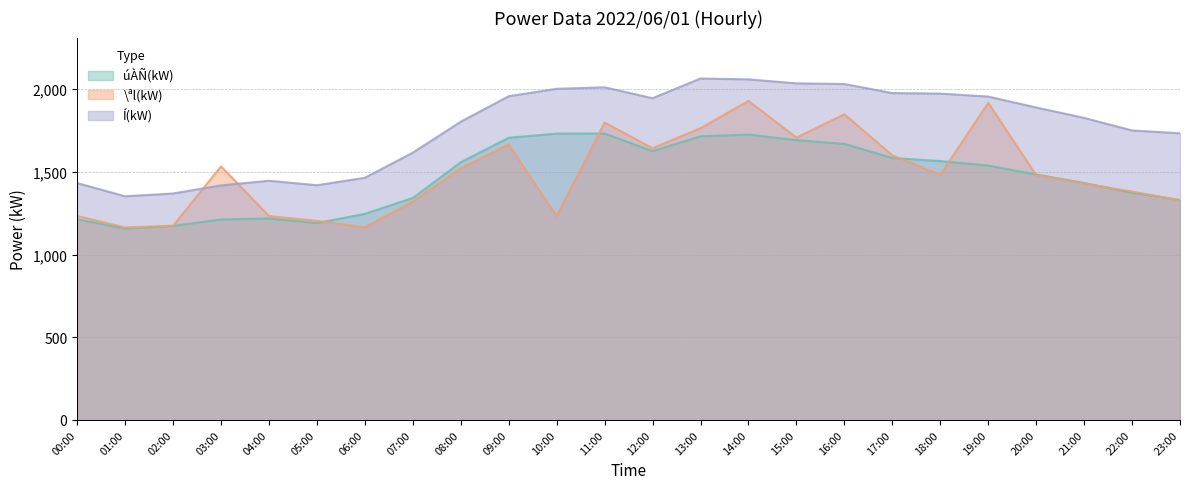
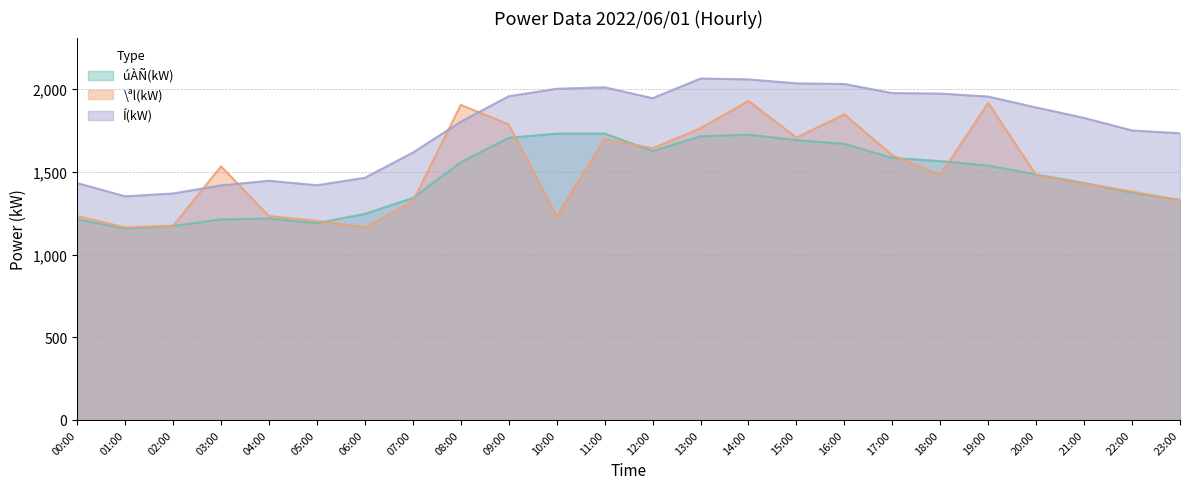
\ªl(kW), 08:00: 1,520 -> 1,910
\ªl(kW), 09:00: 1,670 -> 1,790
\ªl(kW), 11:00: 1,800 -> 1,700
